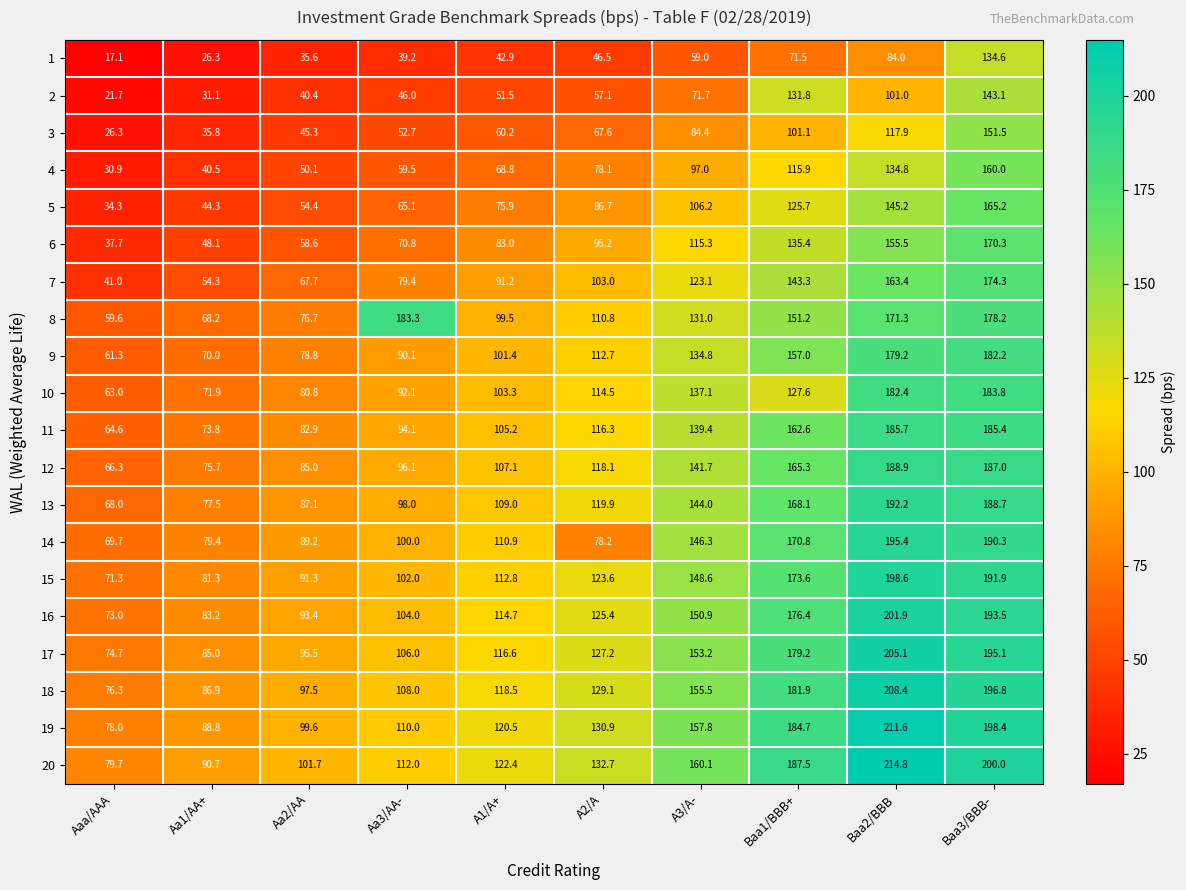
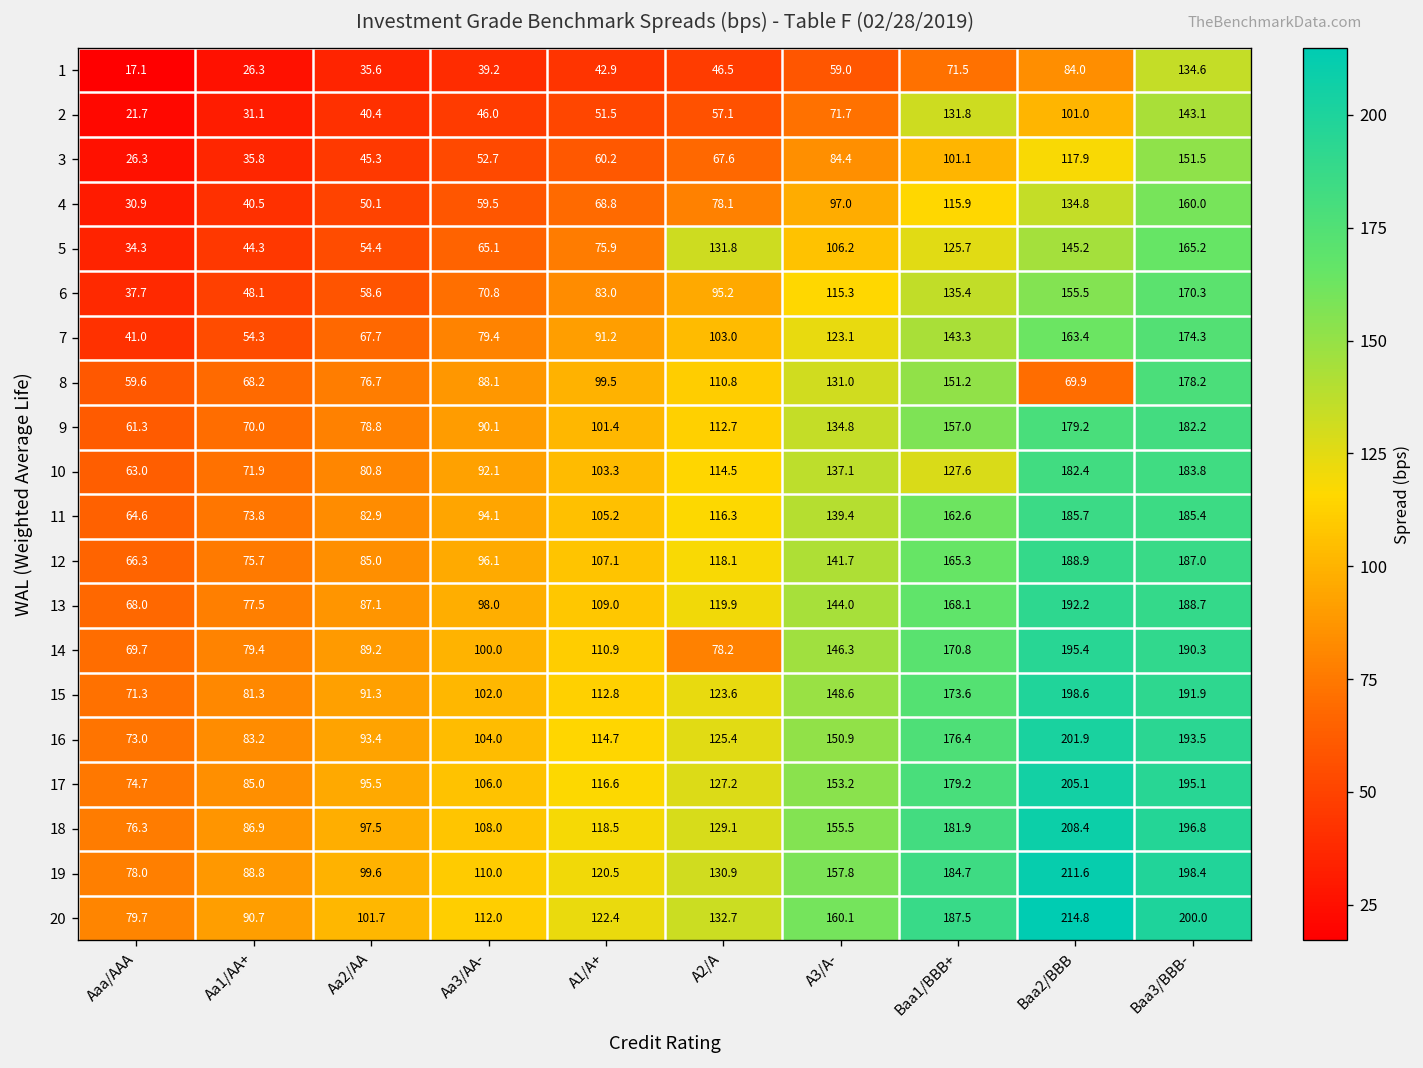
5, A2/A: 86.7 -> 131.8
8, Aa3/AA-: 183.3 -> 88.1
8, Baa2/BBB: 171.3 -> 69.9
